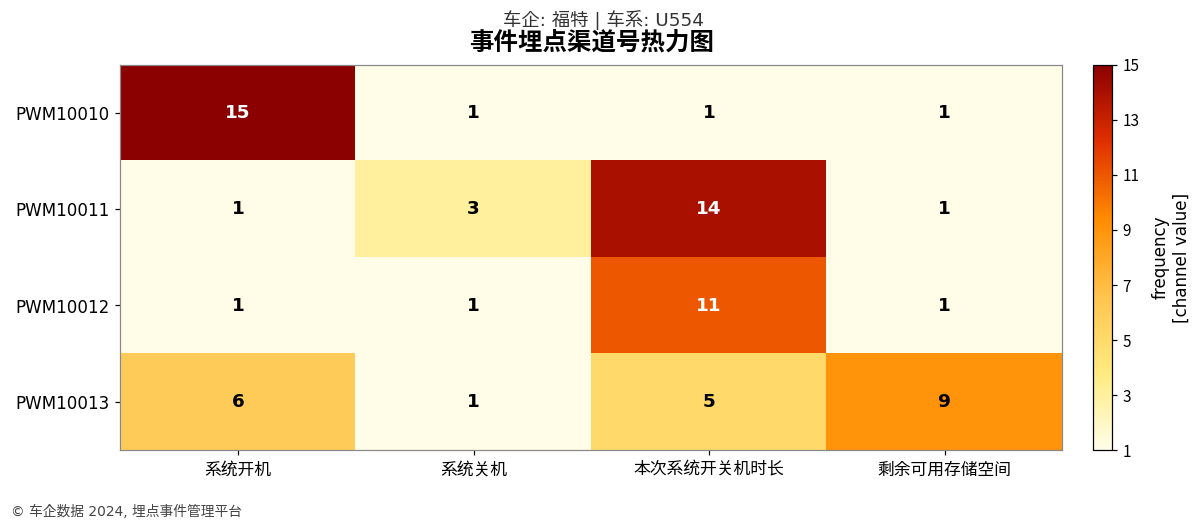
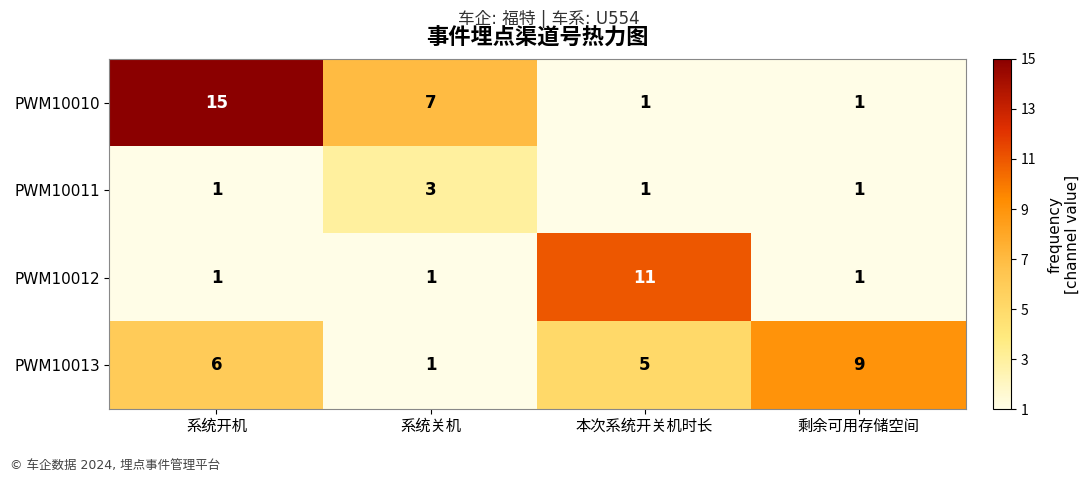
PWM10010, 系统关机: 1 -> 7
PWM10011, 本次系统开关机时长: 14 -> 1
